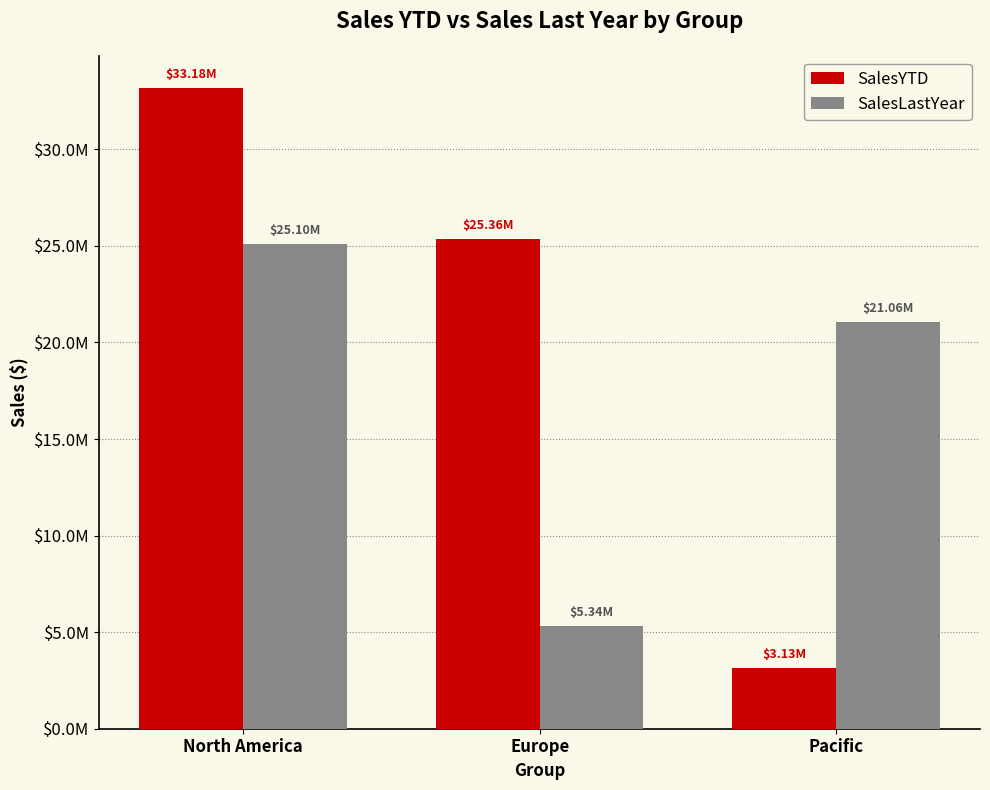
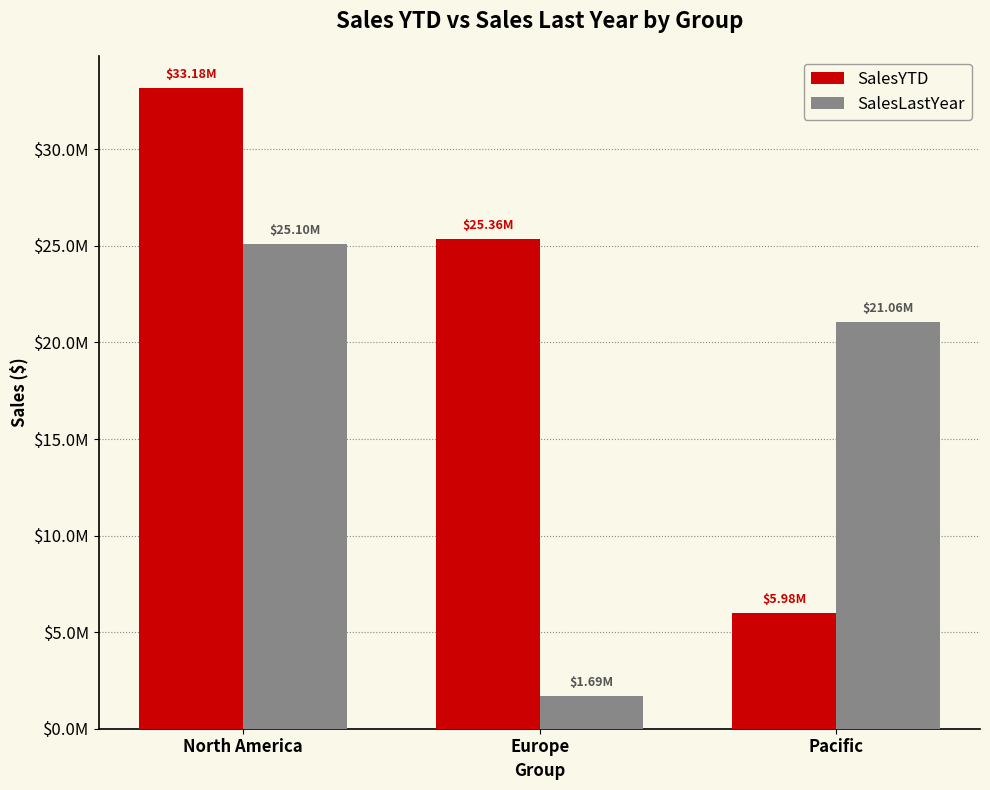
SalesLastYear, Europe: $5.34M -> $1.69M
SalesYTD, Pacific: $3.13M -> $5.98M
